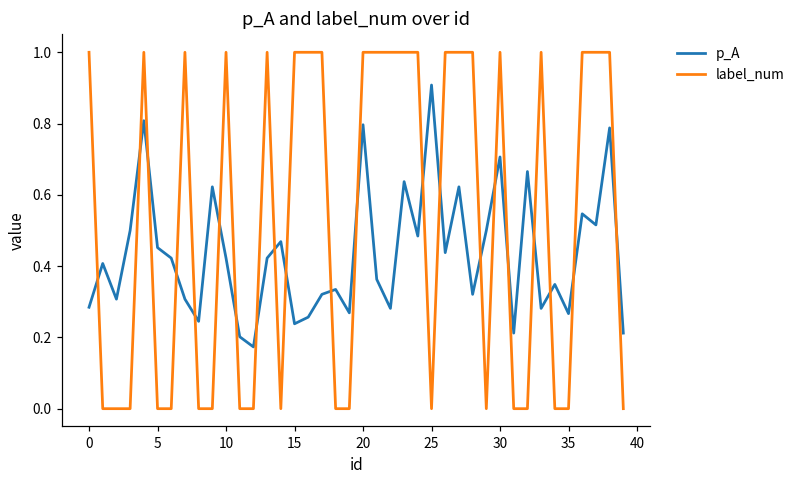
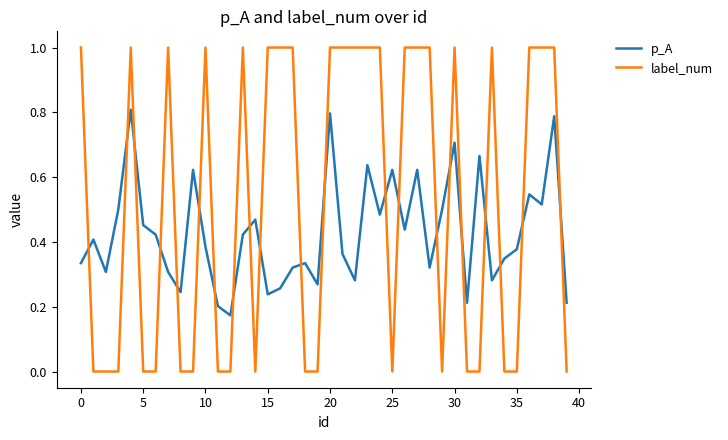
p_A, 0: 0.28 -> 0.33
p_A, 10: 0.42 -> 0.38
p_A, 25: 0.91 -> 0.62
p_A, 35: 0.27 -> 0.38
